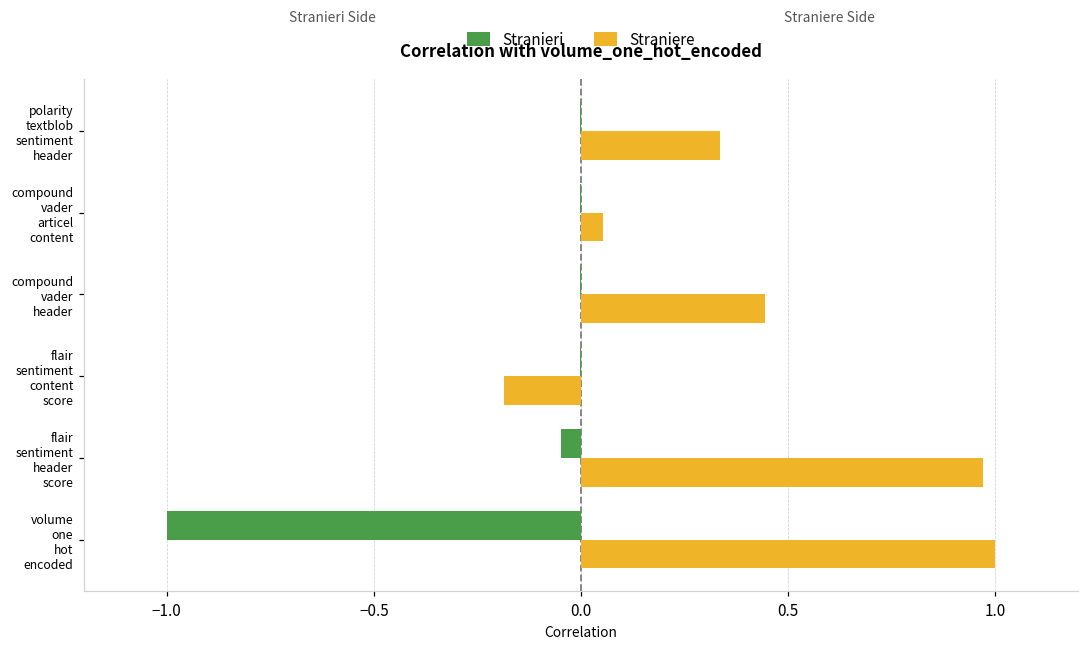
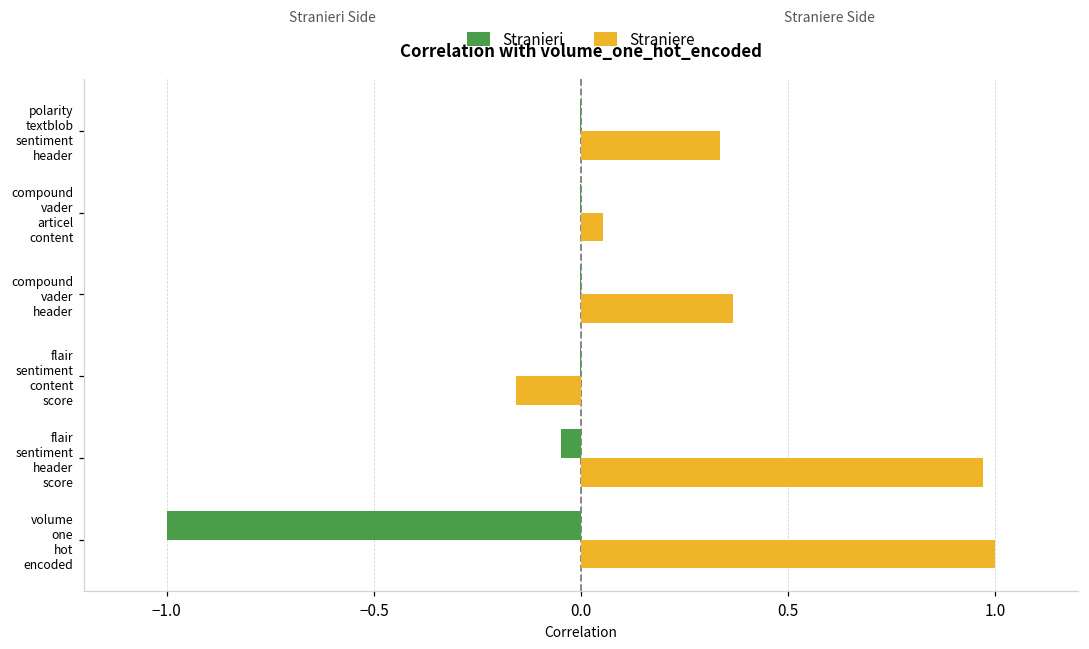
Straniere, compound vader header: 0.44 -> 0.37
Straniere, flair sentiment content score: -0.19 -> -0.16
